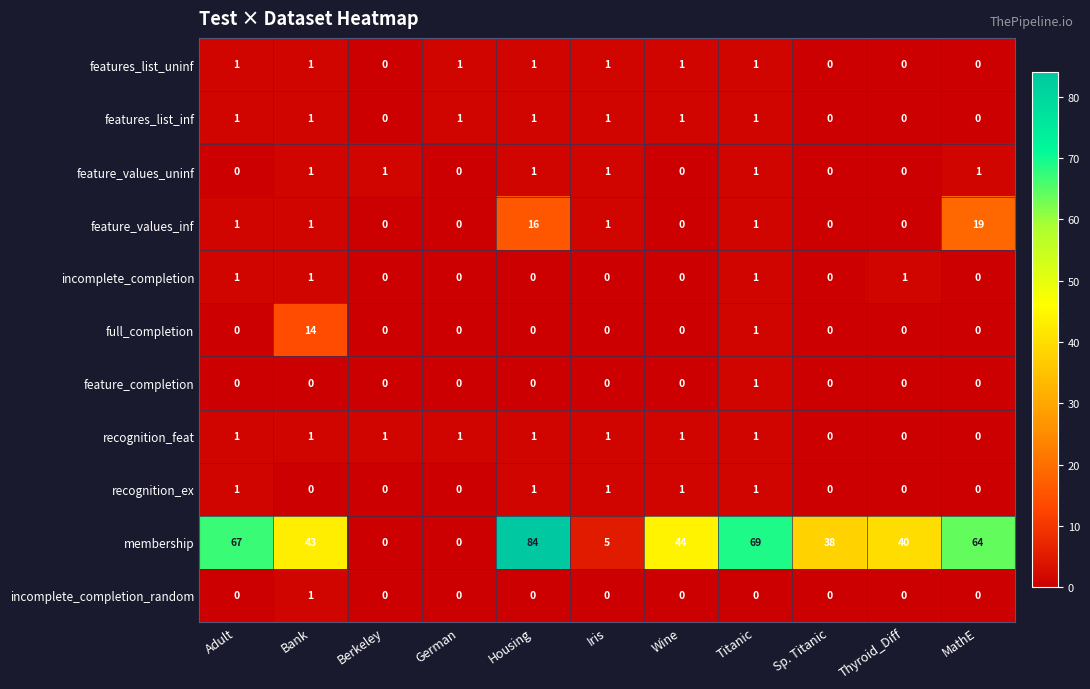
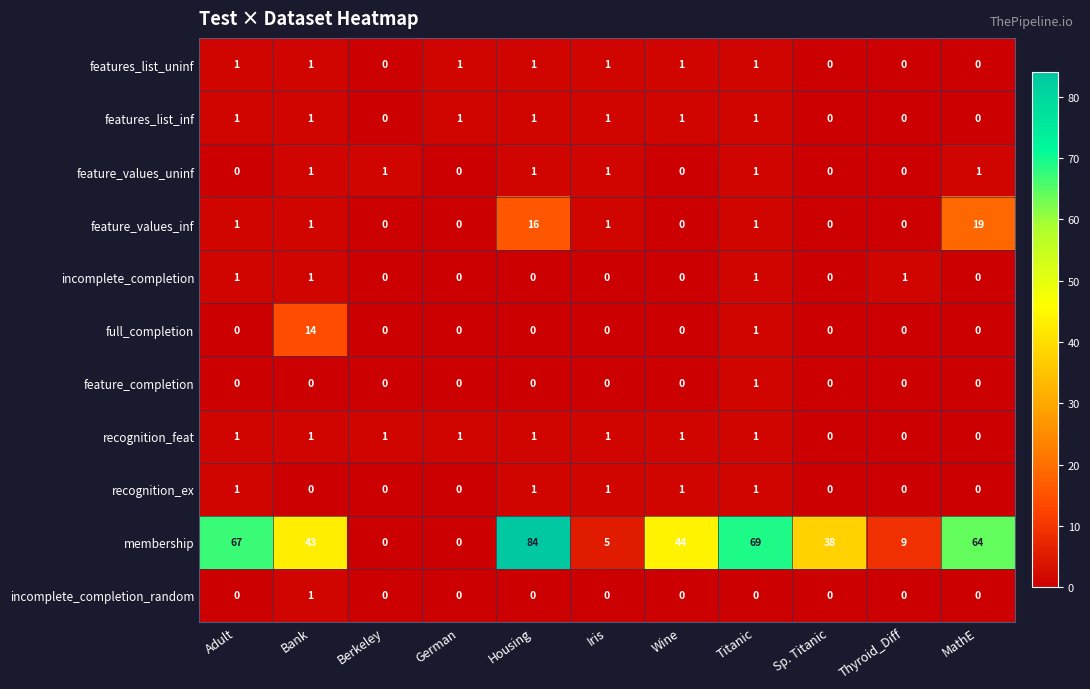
membership, Thyroid_Diff: 40 -> 9
